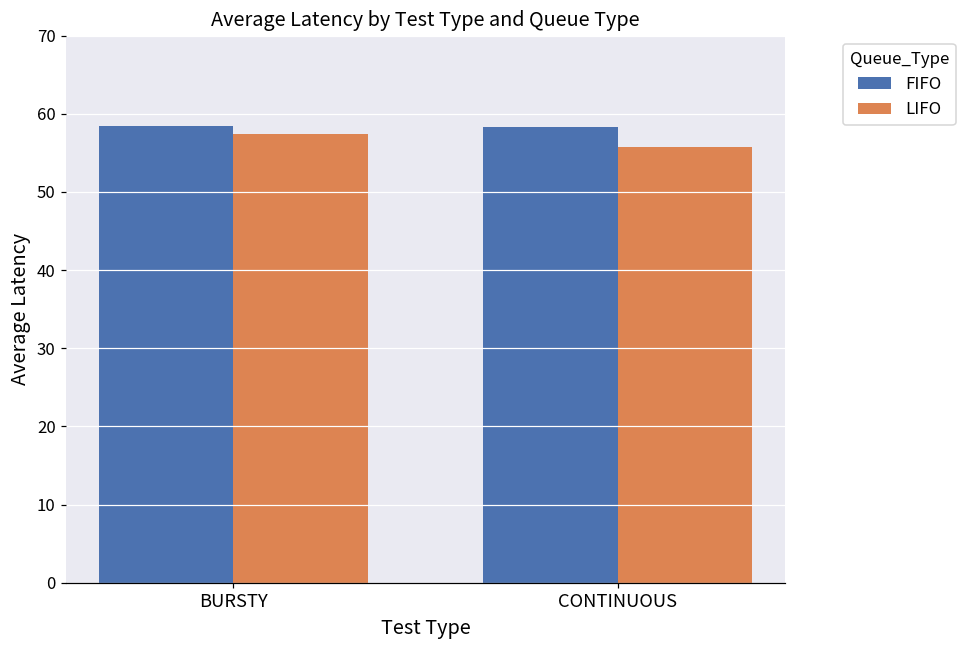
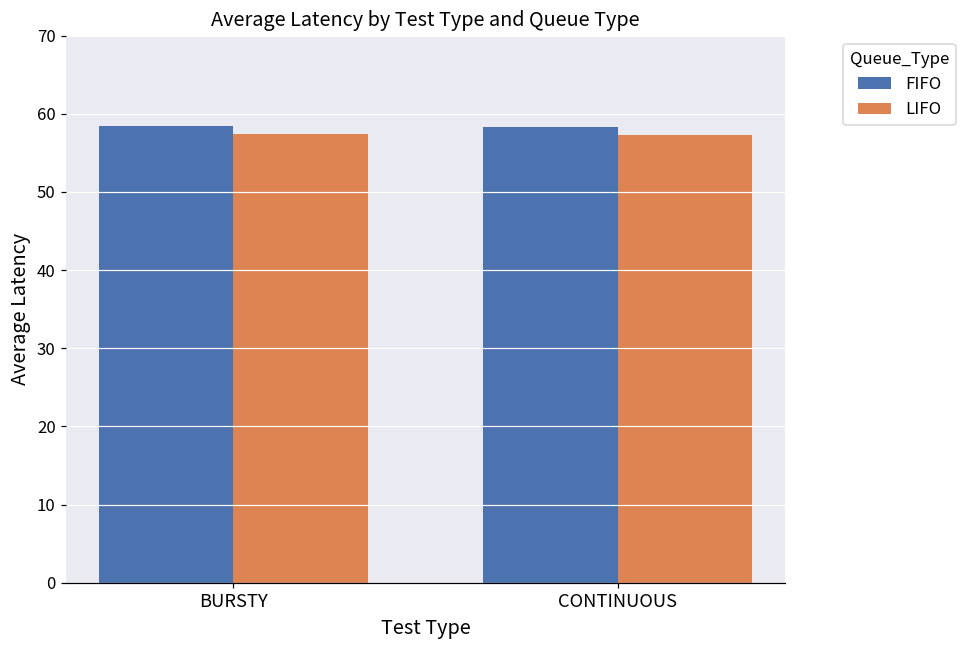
LIFO, CONTINUOUS: 56 -> 57
